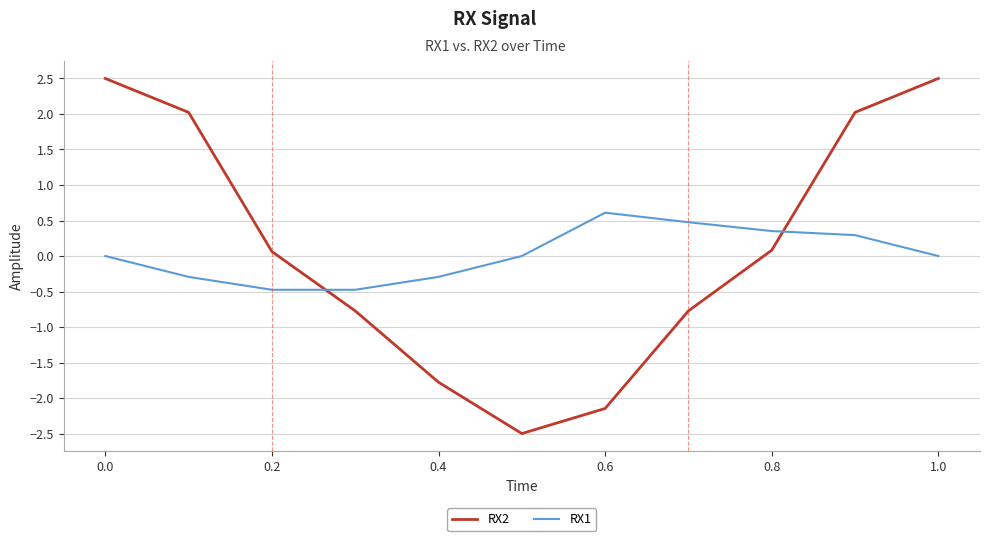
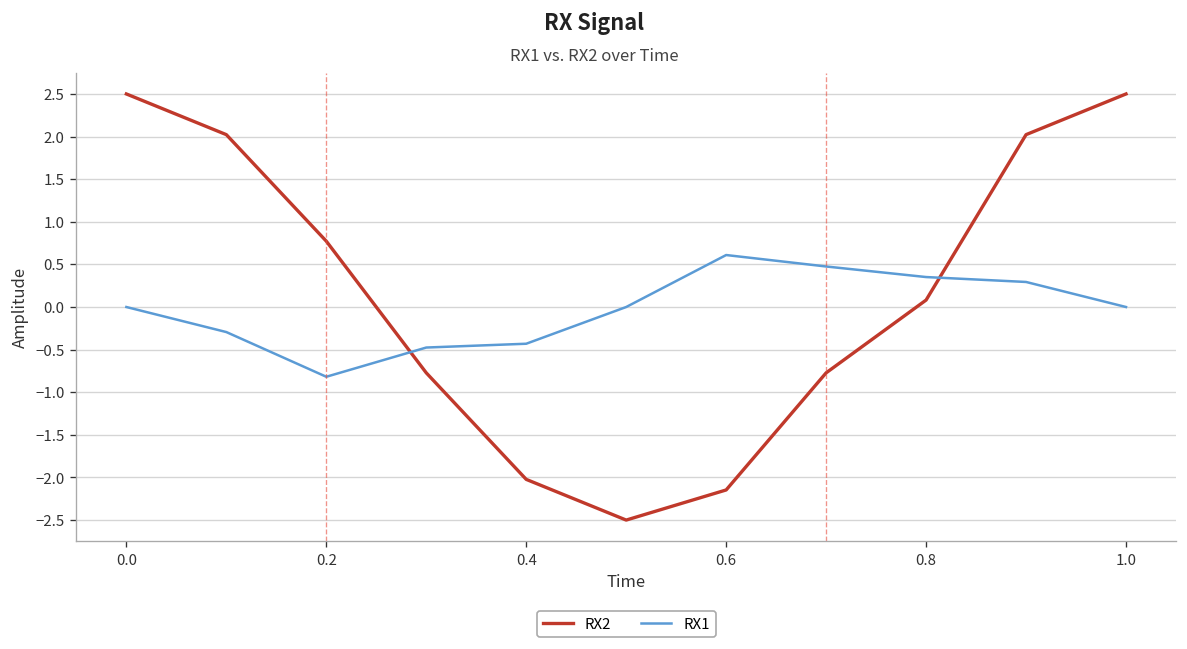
RX2, 0.2: 0.1 -> 0.8
RX1, 0.2: -0.5 -> -0.8
RX2, 0.4: -1.8 -> -2.0
RX1, 0.4: -0.3 -> -0.4
